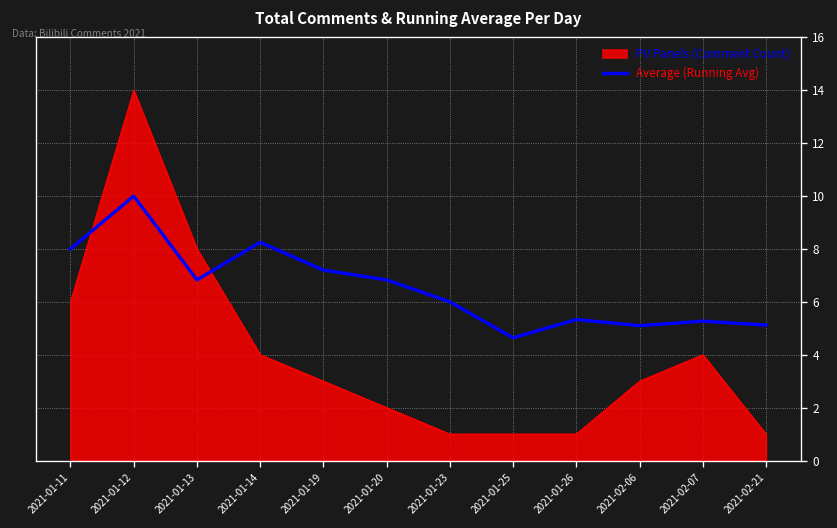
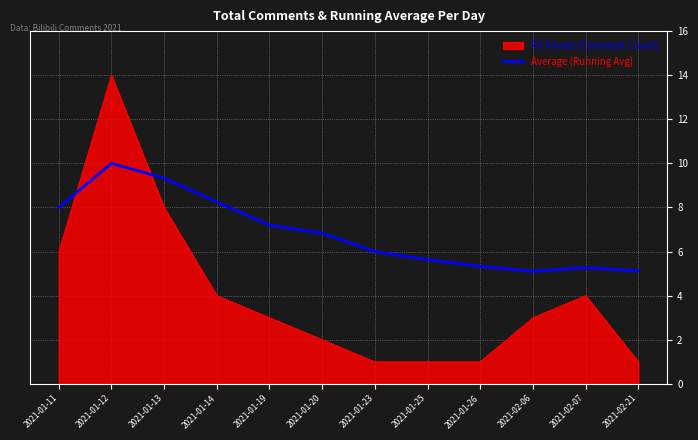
Average (Running Avg), 2021-01-13: 6.8 -> 9.3
Average (Running Avg), 2021-01-25: 4.6 -> 5.6
